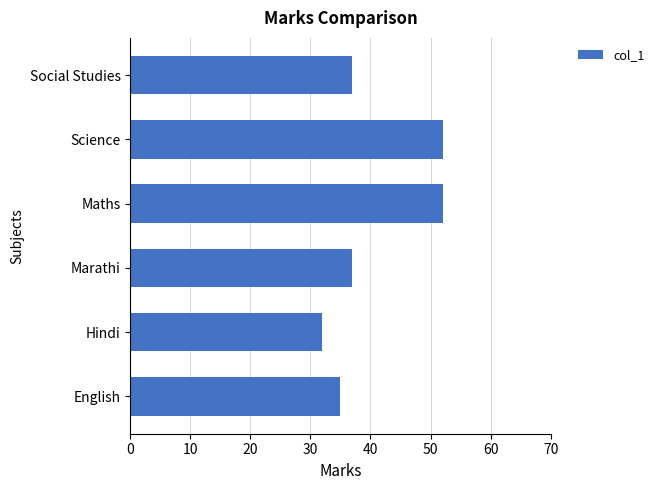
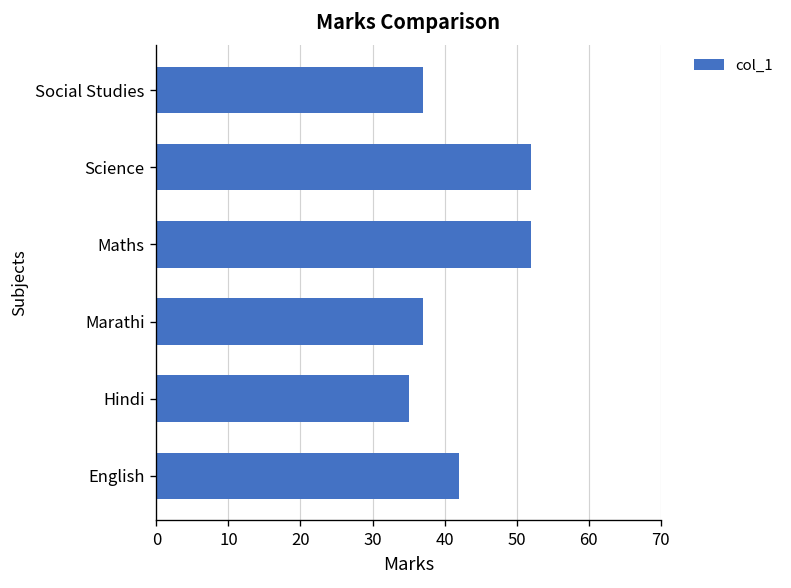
Hindi: 32 -> 35
English: 35 -> 42
